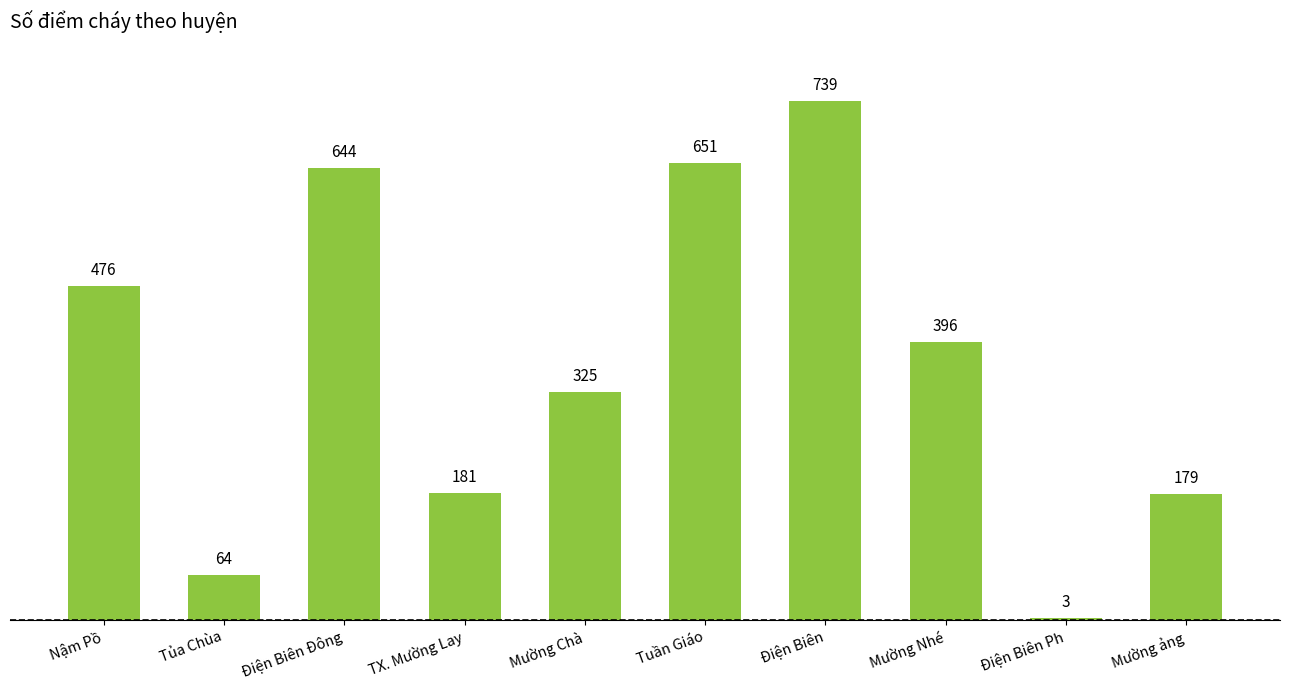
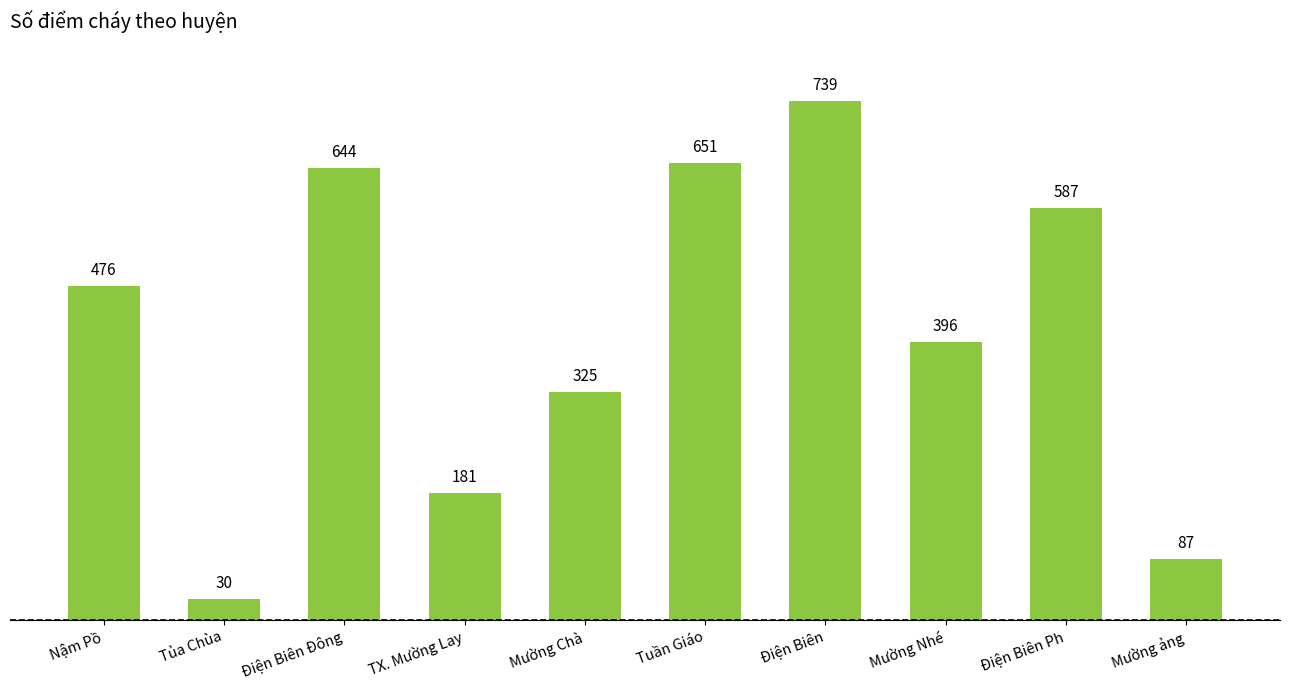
Tủa Chùa: 64 -> 30
Điện Biên Ph: 3 -> 587
Mường ảng: 179 -> 87
